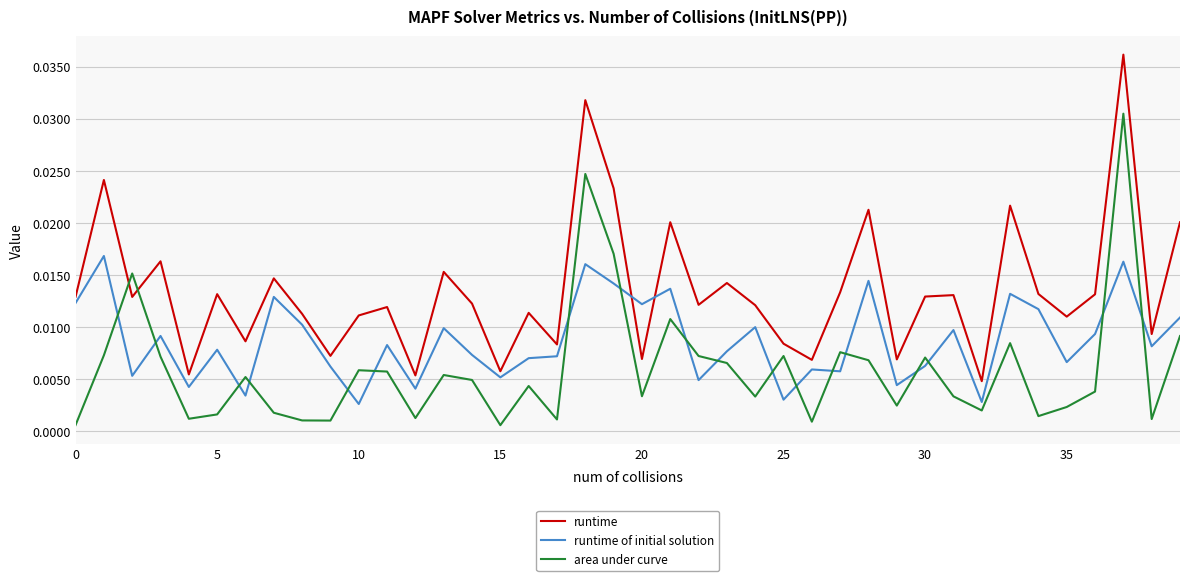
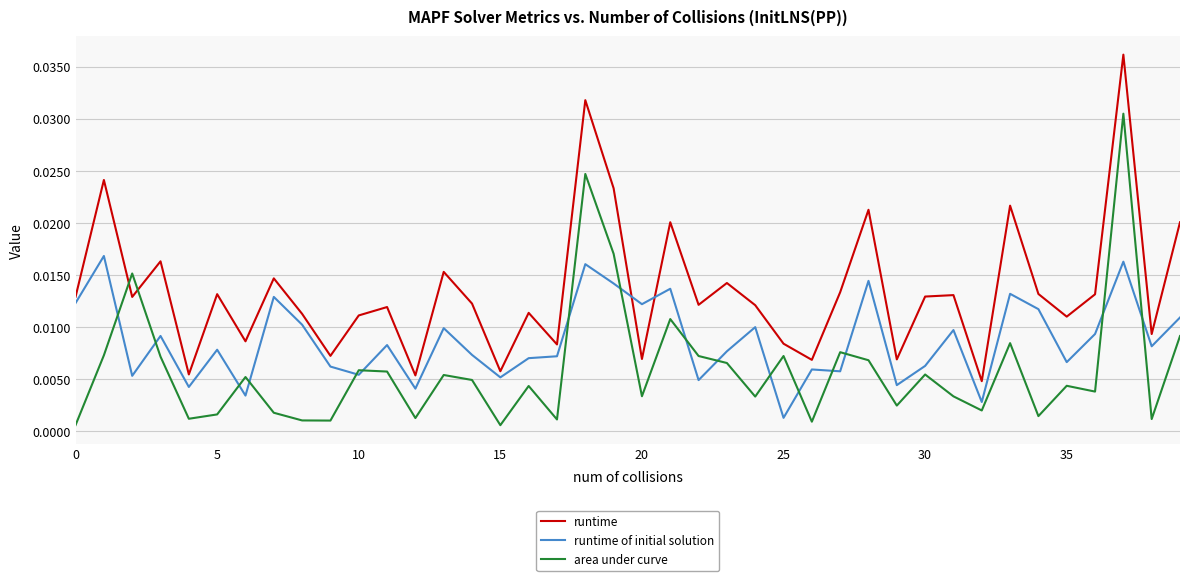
runtime of initial solution, 10: 0.0026 -> 0.0054
runtime of initial solution, 25: 0.0030 -> 0.0013
area under curve, 30: 0.0071 -> 0.0054
area under curve, 35: 0.0023 -> 0.0044
